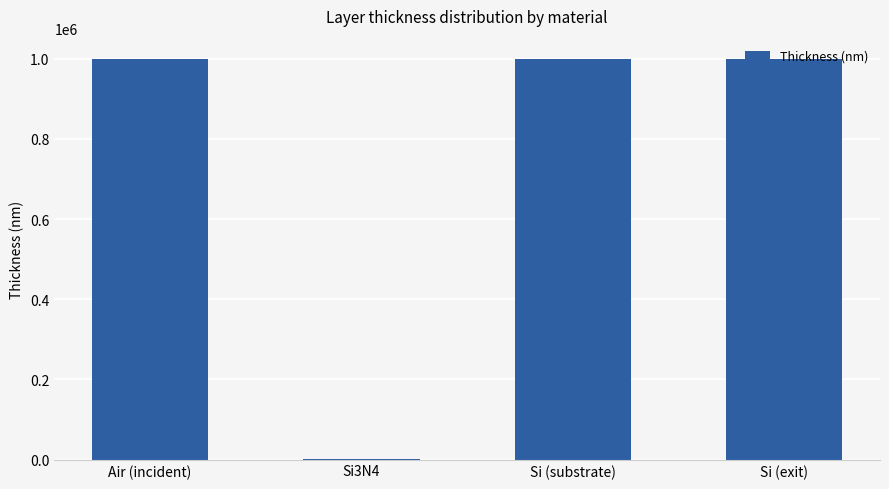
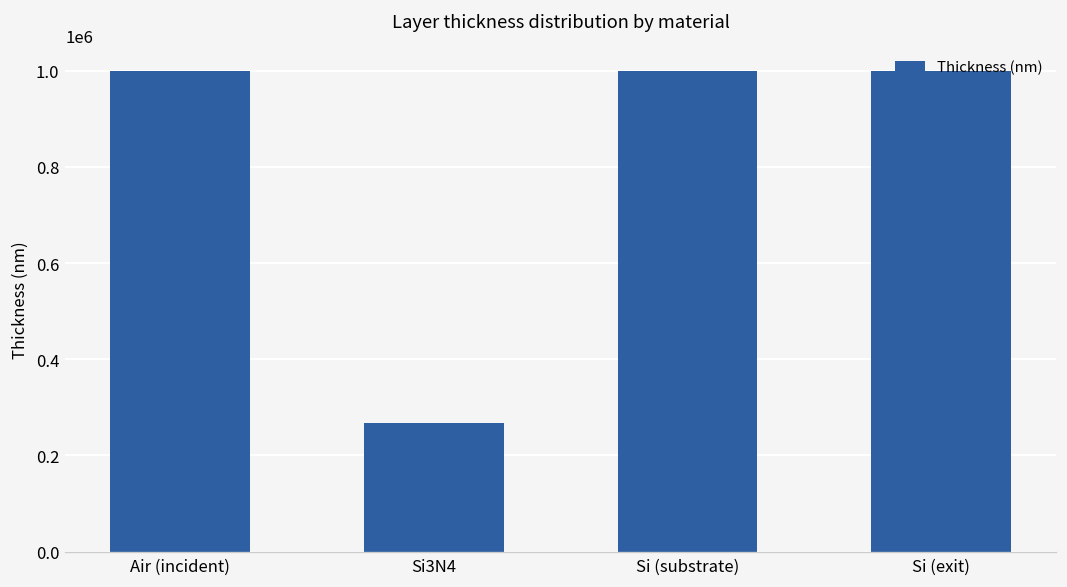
Si3N4: 0 -> 270000
